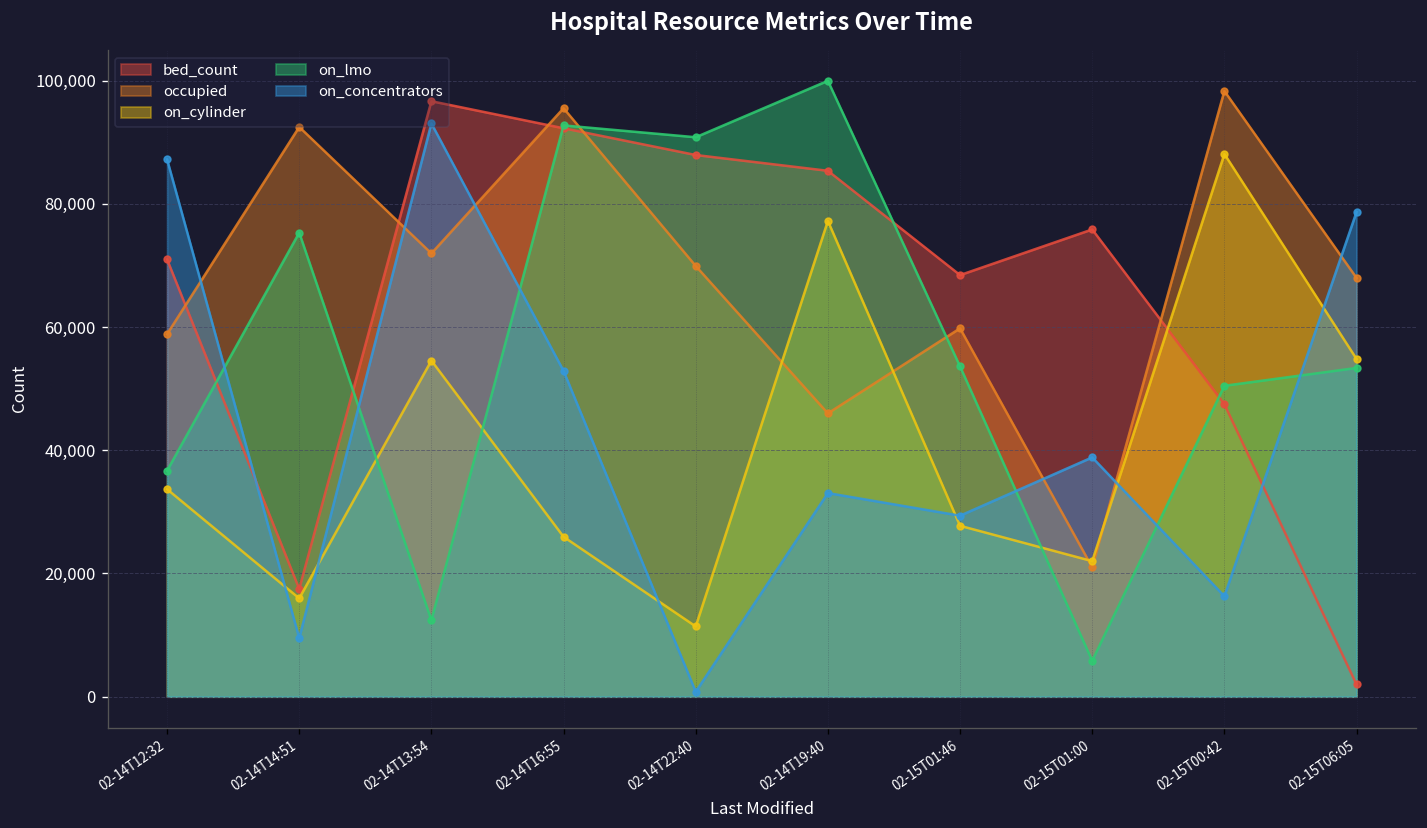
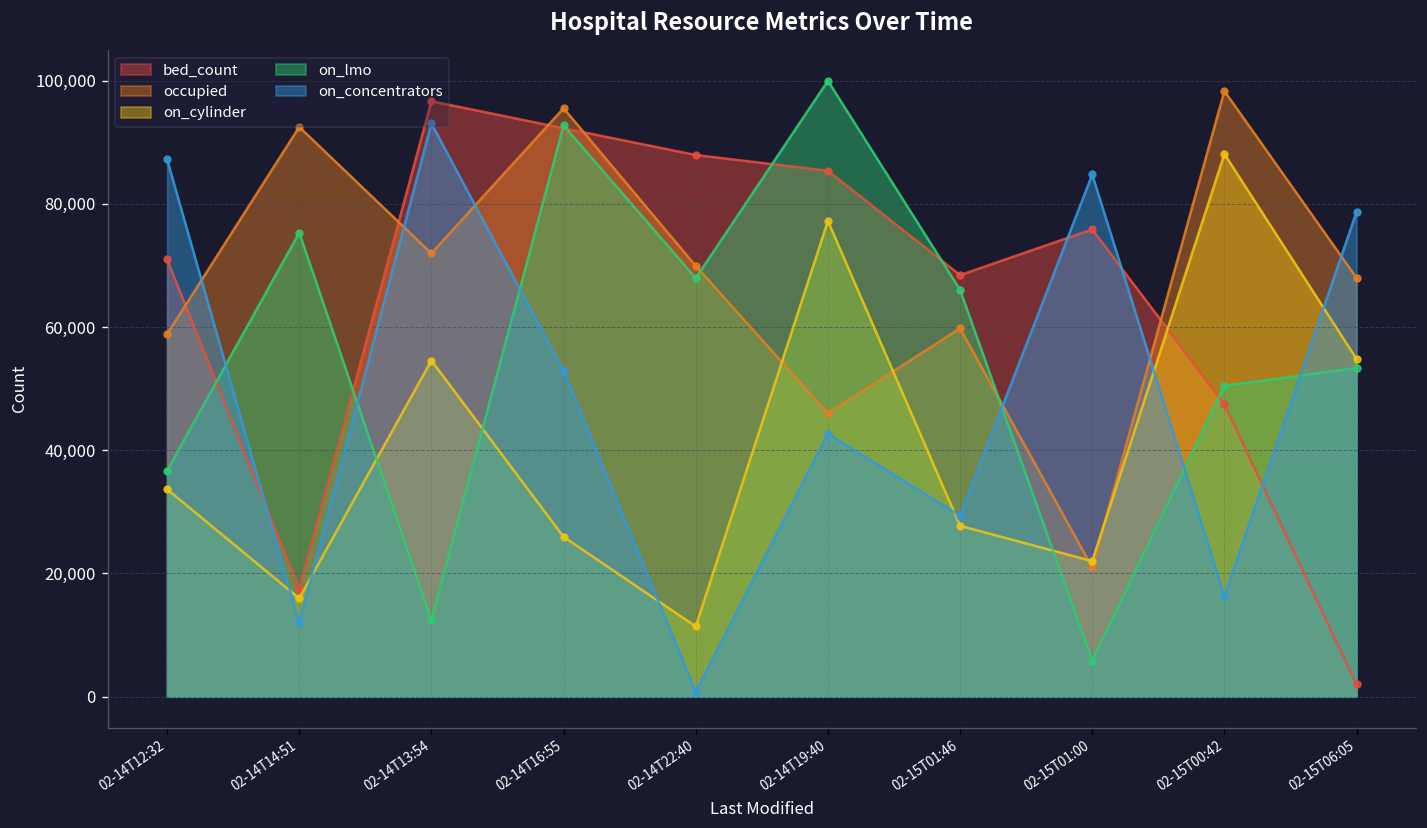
on_concentrators, 02-14T14:51: 10,000 -> 12,000
on_lmo, 02-14T22:40: 91,000 -> 68,000
on_concentrators, 02-14T19:40: 33,000 -> 43,000
on_lmo, 02-15T01:46: 54,000 -> 66,000
on_concentrators, 02-15T01:00: 39,000 -> 85,000
